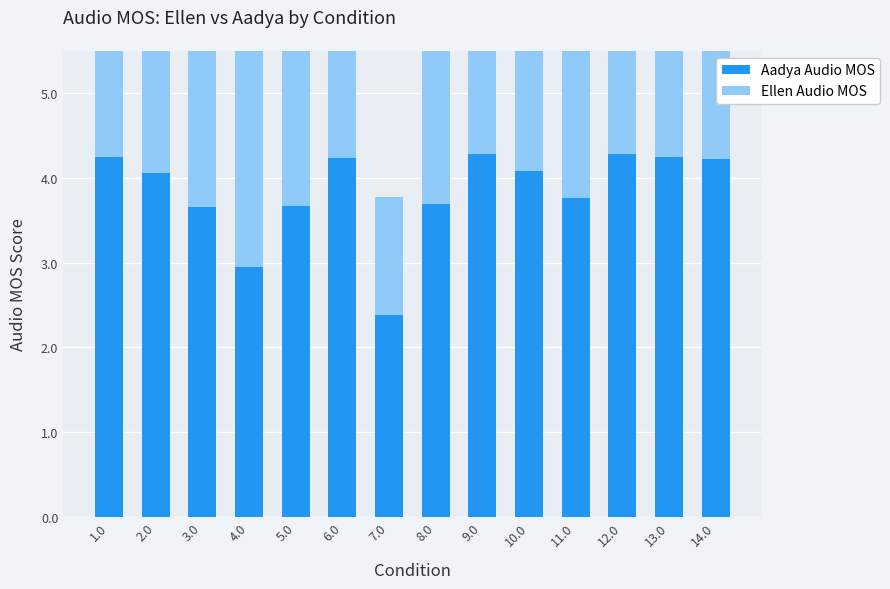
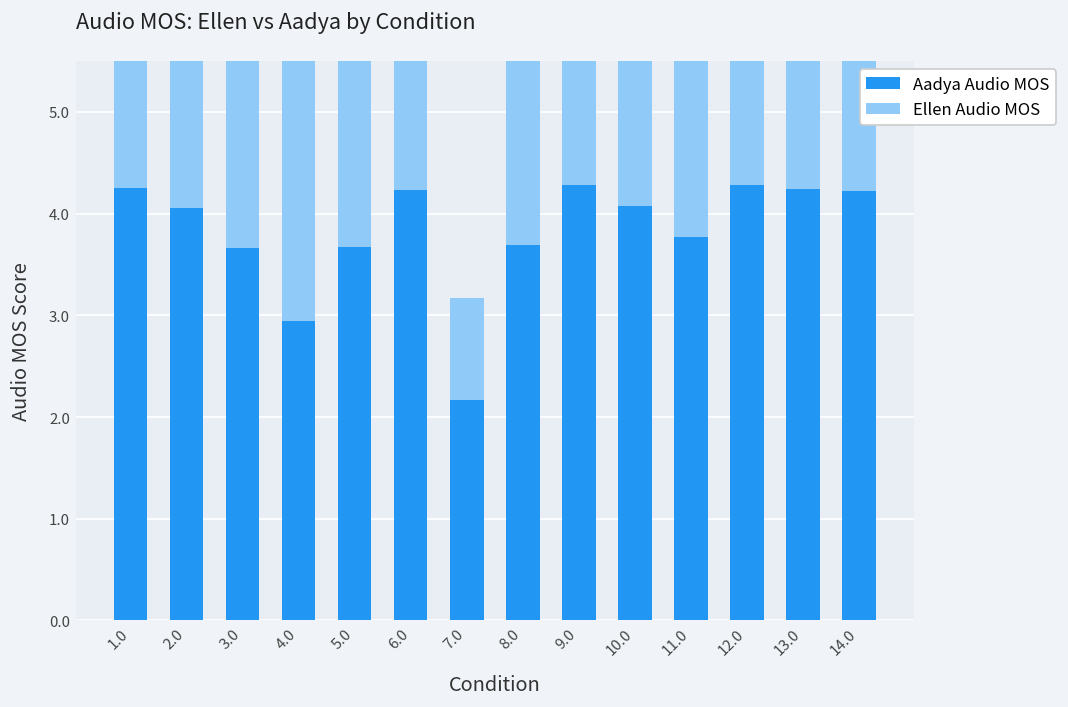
Aadya Audio MOS, 7.0: 2.4 -> 2.2
Ellen Audio MOS, 7.0: 1.4 -> 1.0
